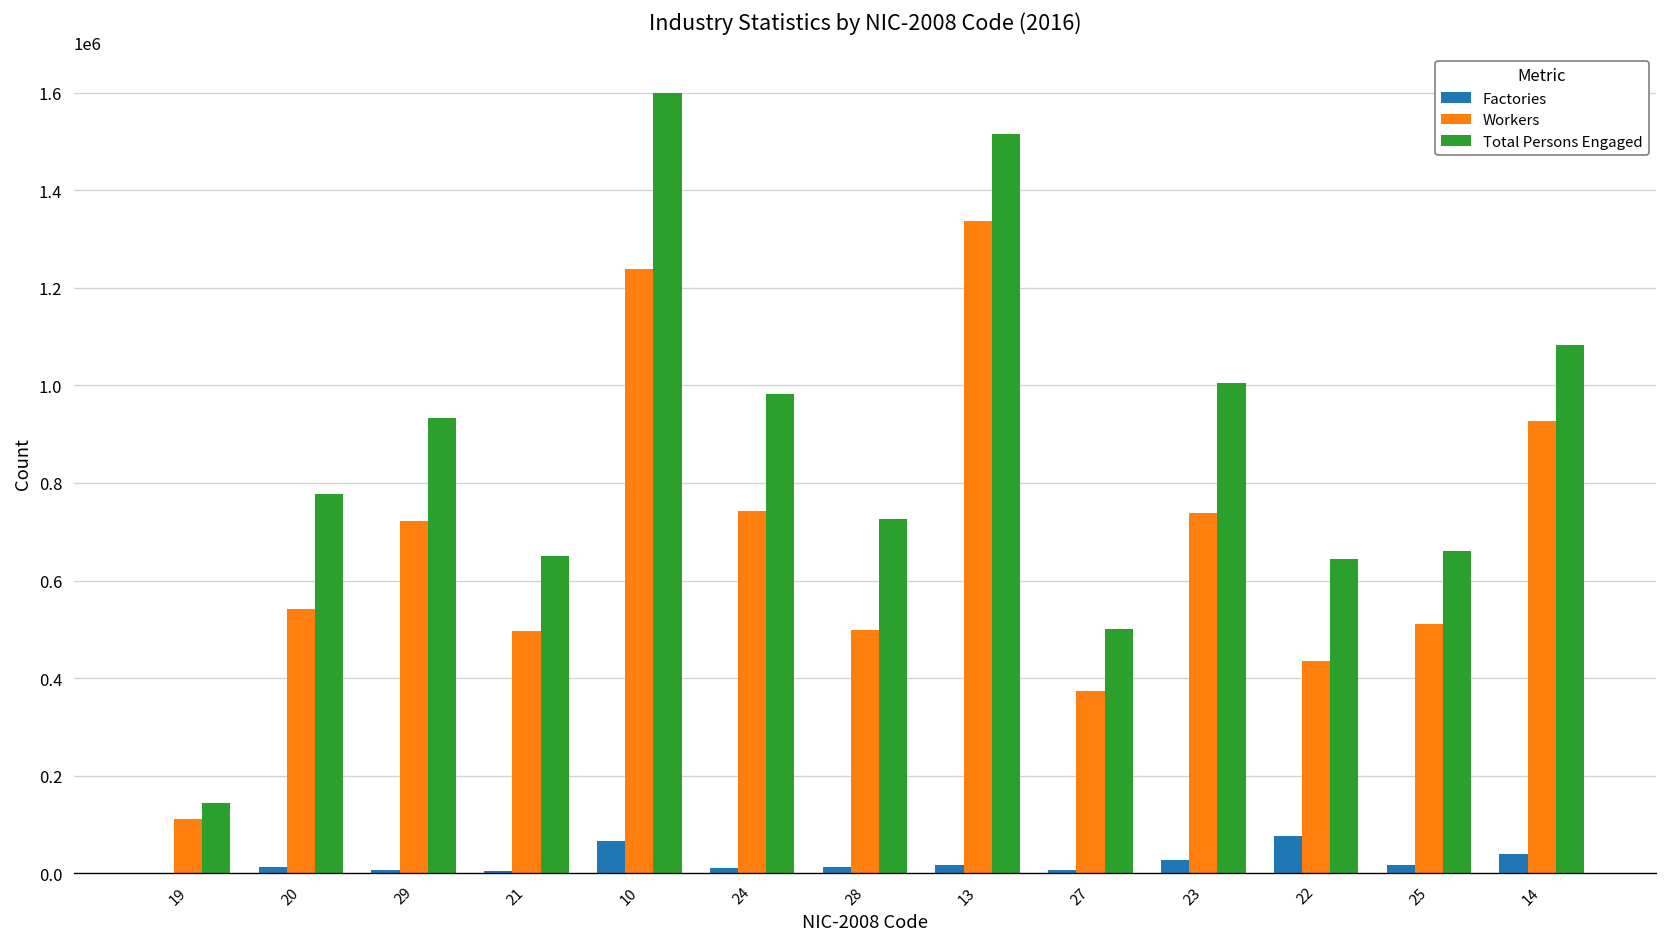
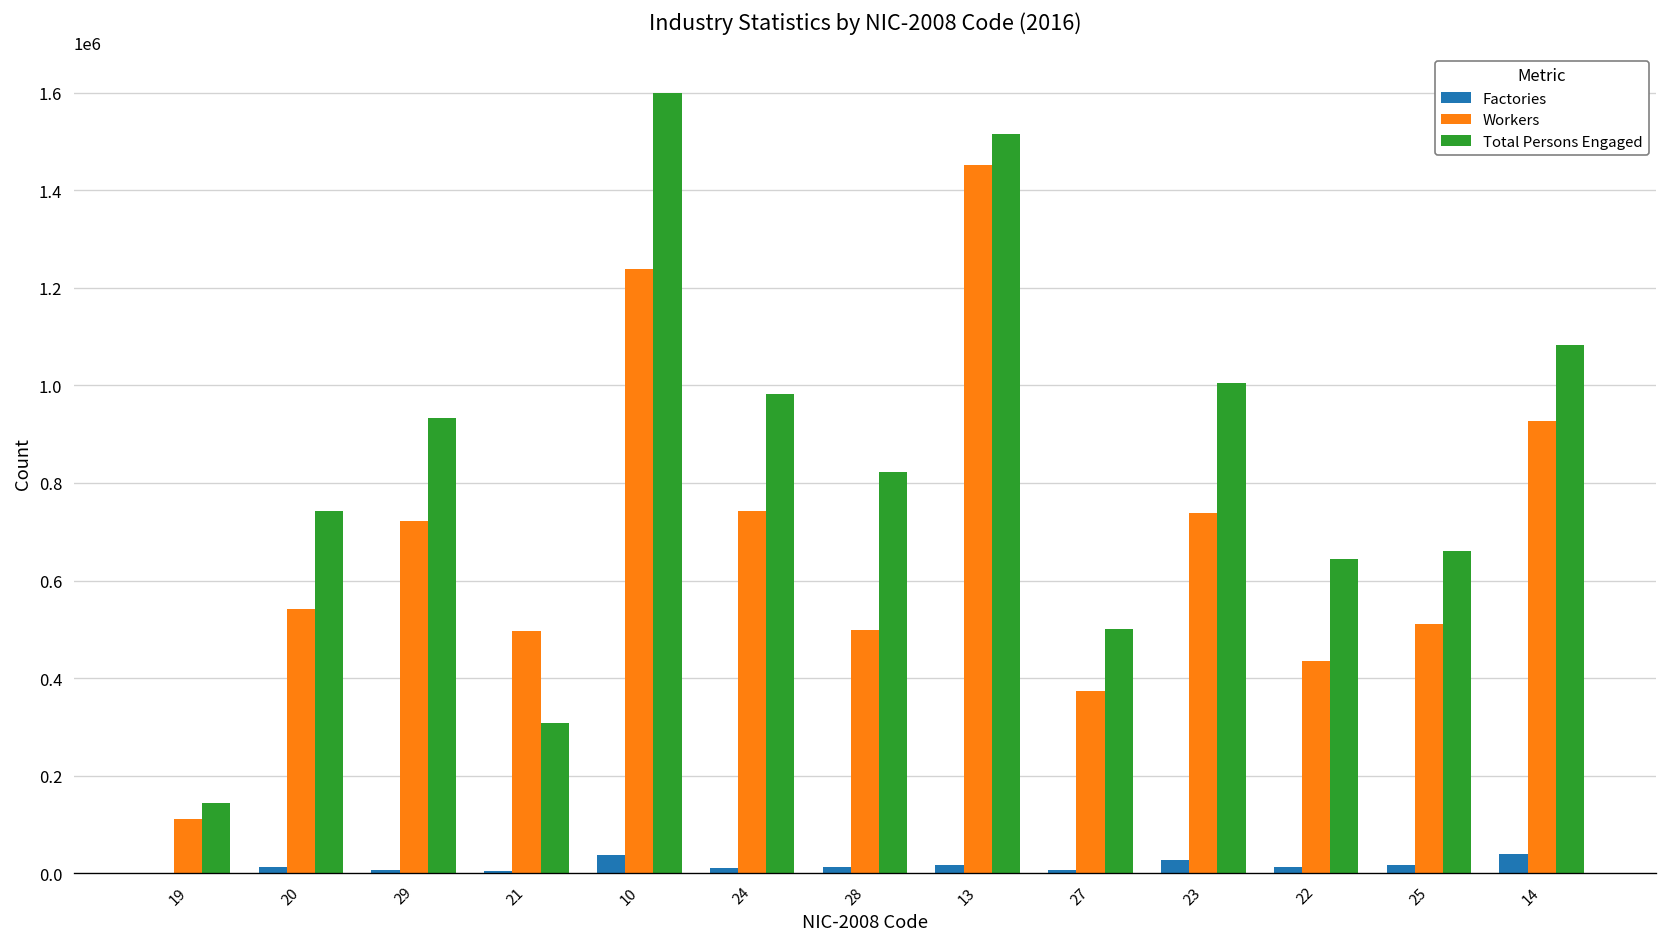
Total Persons Engaged, 20: 780000 -> 740000
Total Persons Engaged, 21: 650000 -> 310000
Factories, 10: 70000 -> 40000
Total Persons Engaged, 28: 730000 -> 820000
Workers, 13: 1340000 -> 1450000
Factories, 22: 80000 -> 10000
